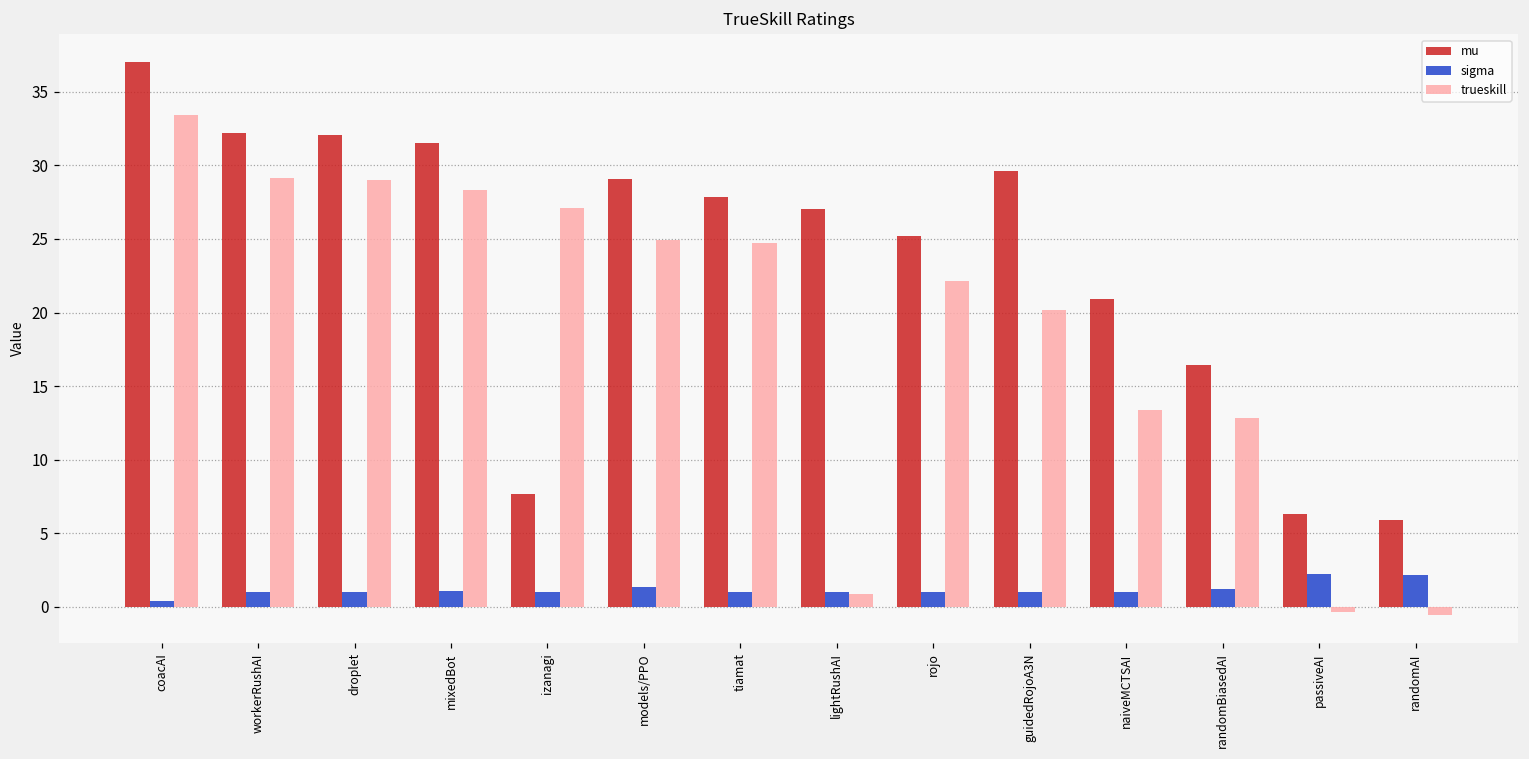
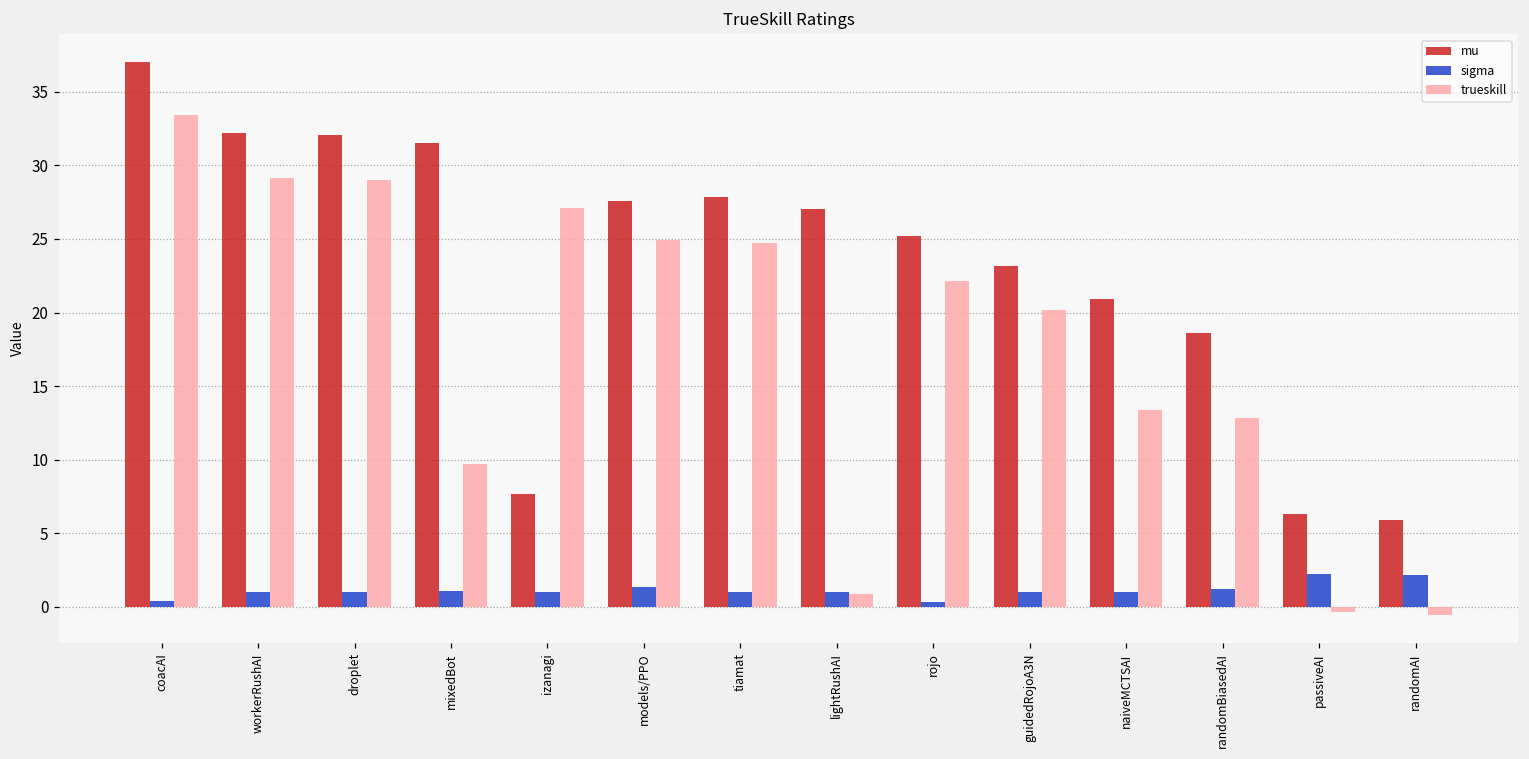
trueskill, mixedBot: 28.3 -> 9.7
mu, models/PPO: 29.0 -> 27.6
sigma, rojo: 1.0 -> 0.3
mu, guidedRojoA3N: 29.6 -> 23.1
mu, randomBiasedAI: 16.4 -> 18.6
